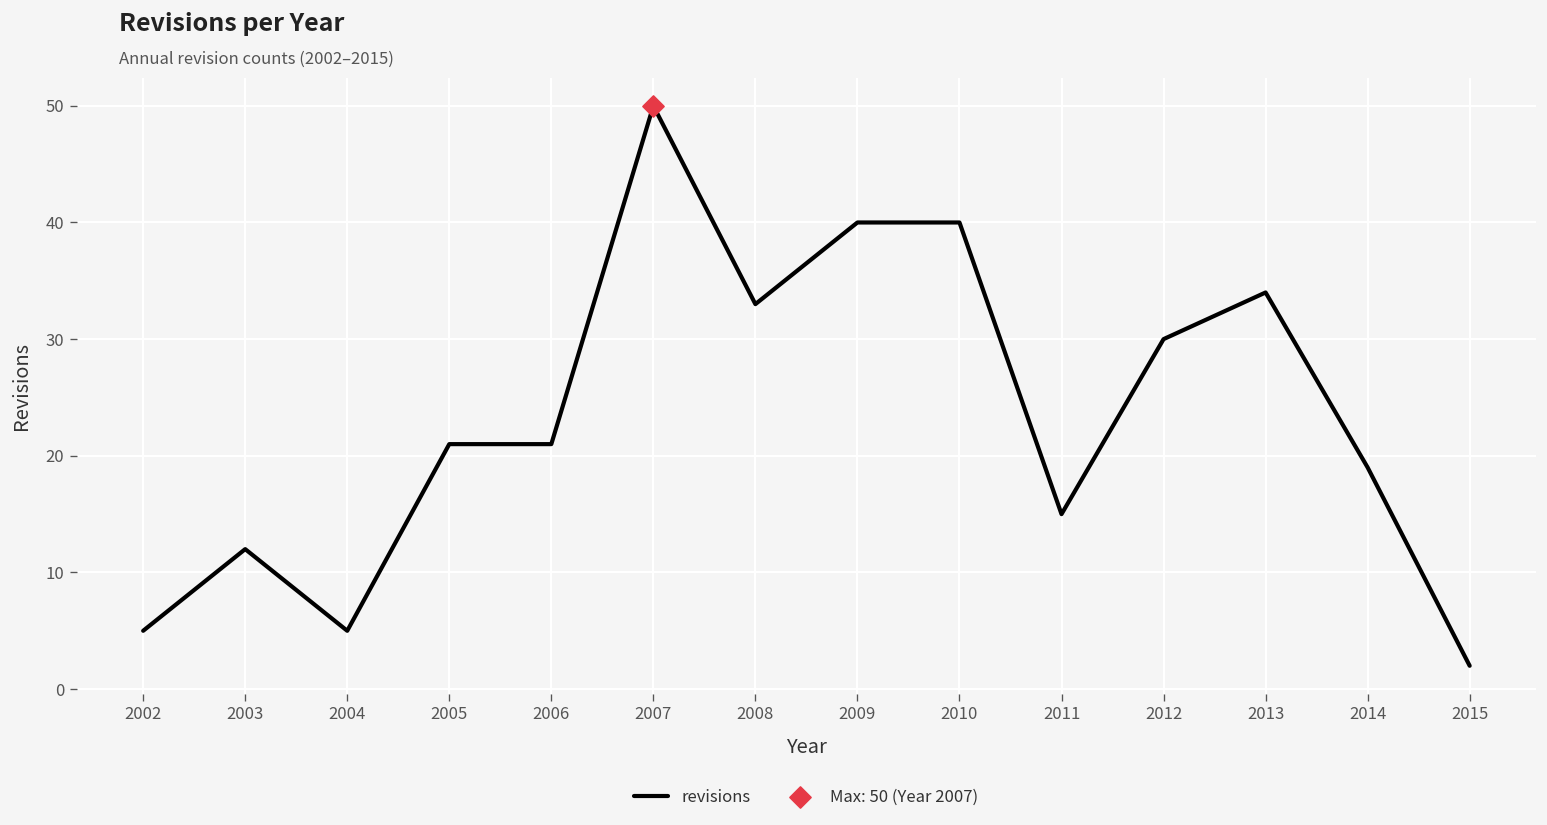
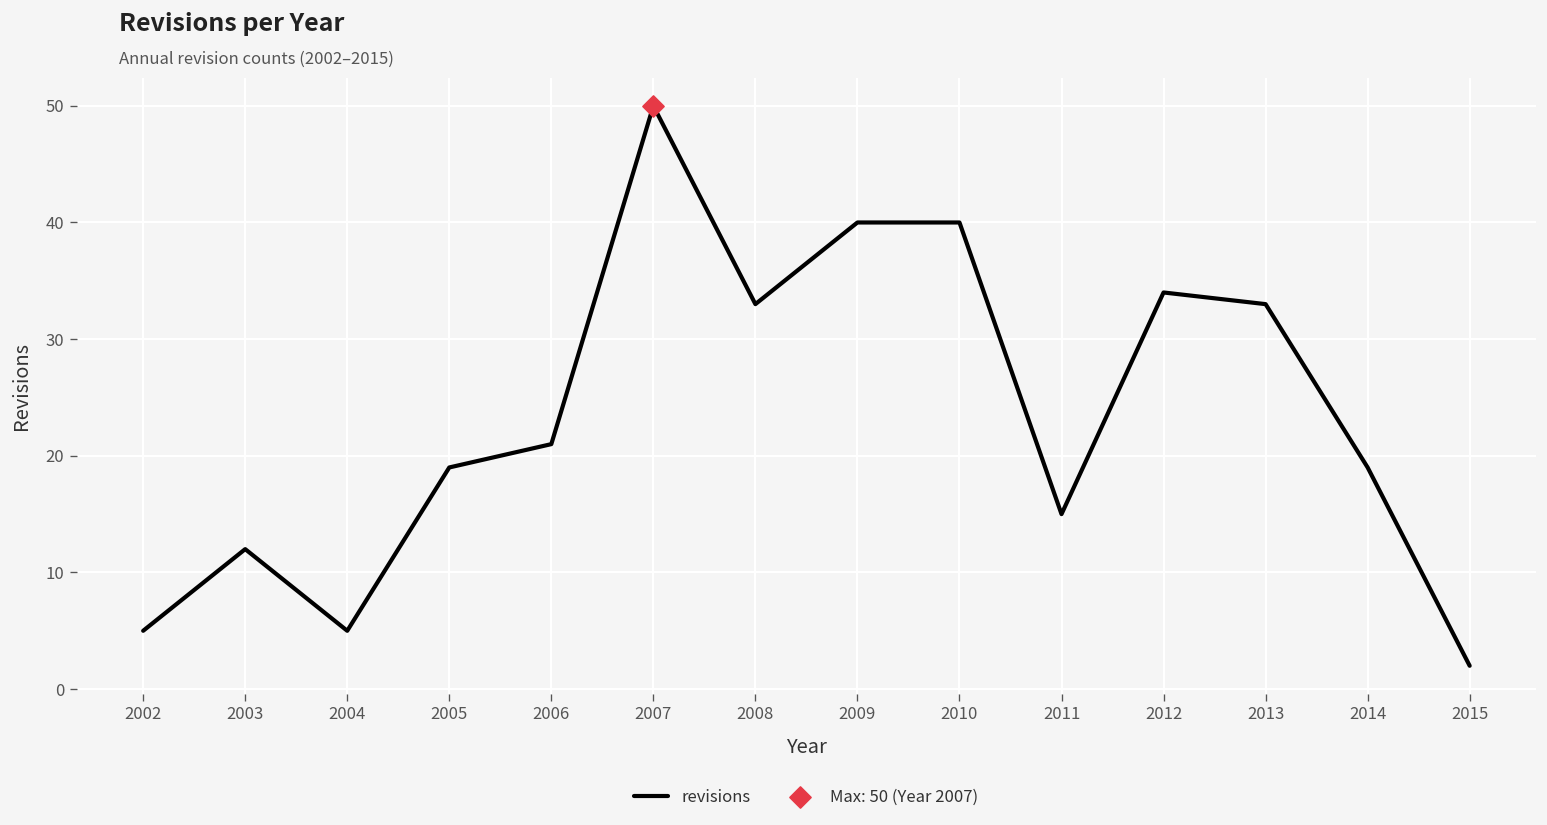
revisions, 2005: 21 -> 19
revisions, 2012: 30 -> 34
revisions, 2013: 34 -> 33
